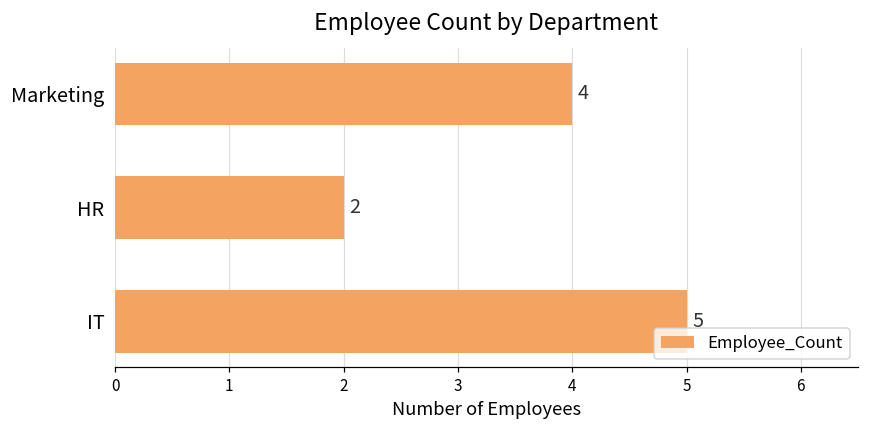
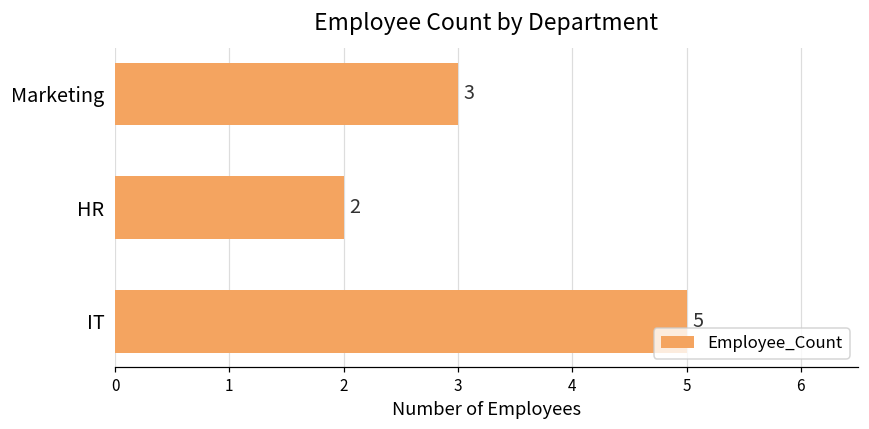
Marketing: 4 -> 3
